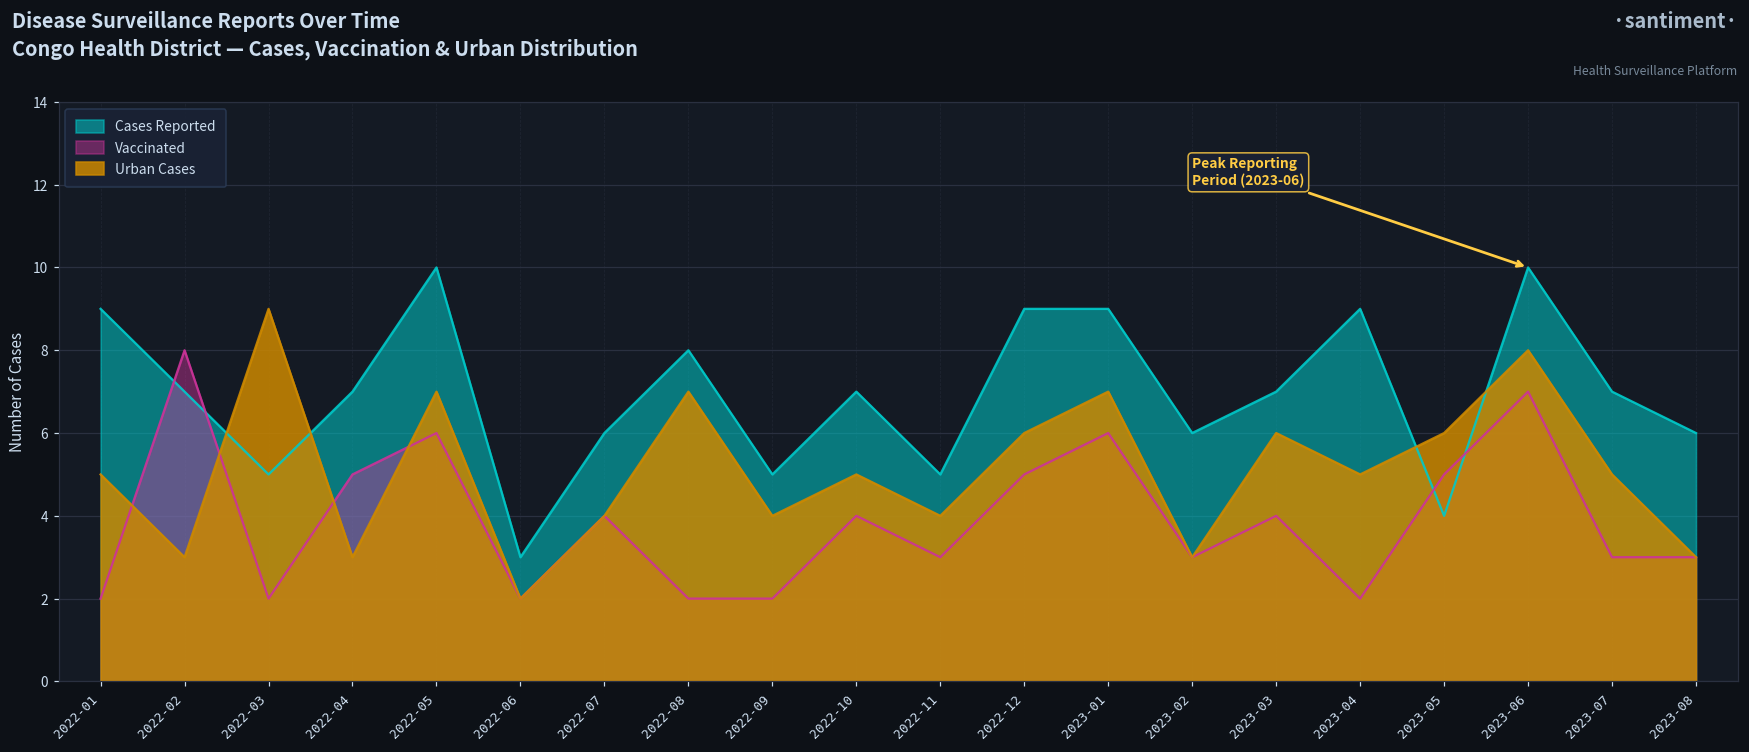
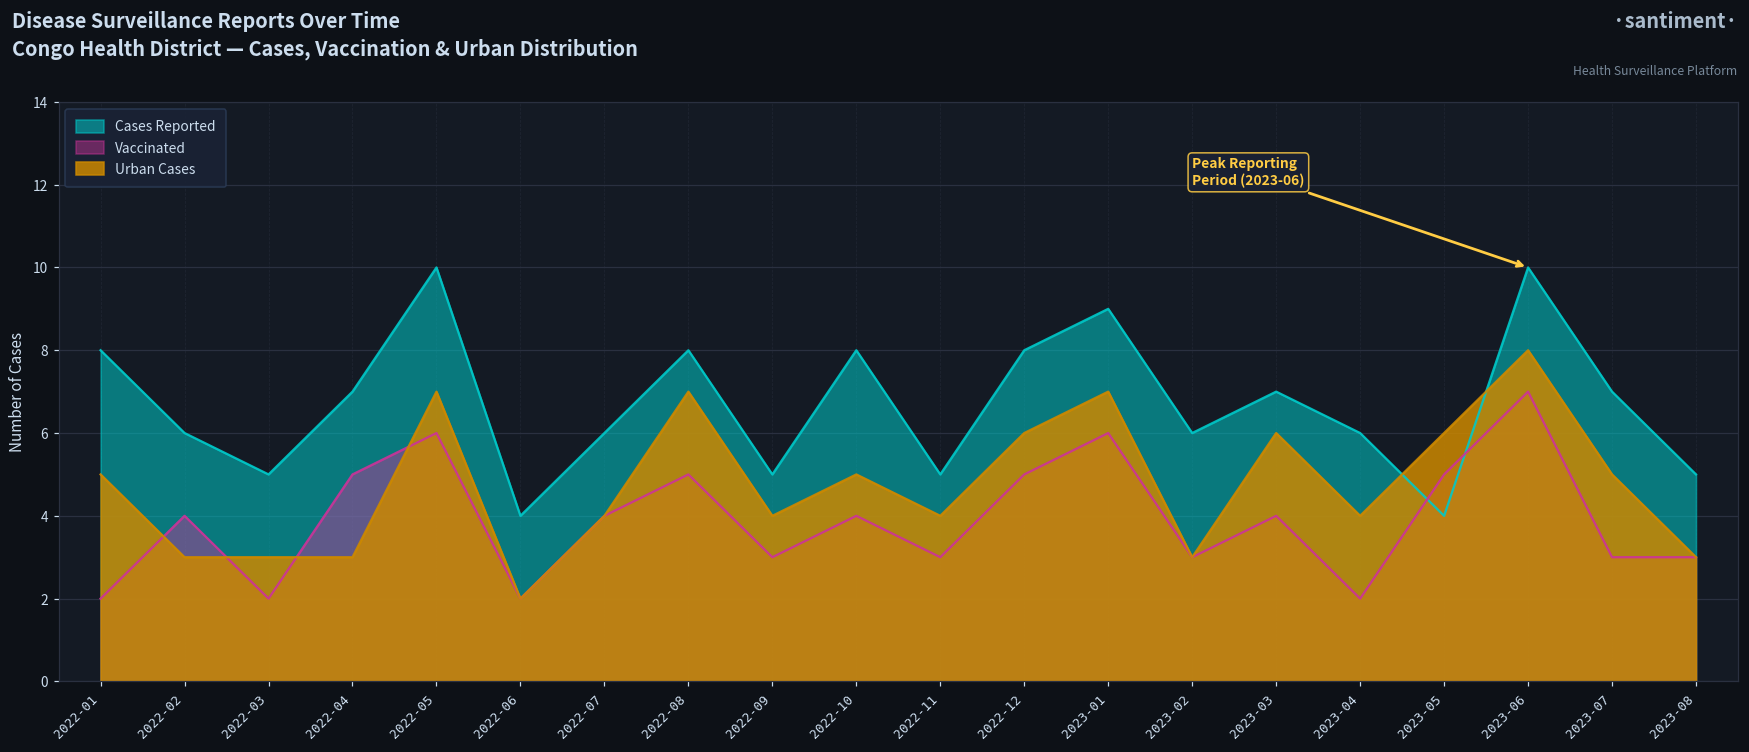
Cases Reported, 2022-01: 9 -> 8
Cases Reported, 2022-02: 7 -> 6
Vaccinated, 2022-02: 8 -> 4
Urban Cases, 2022-03: 9 -> 3
Cases Reported, 2022-06: 3 -> 4
Vaccinated, 2022-08: 2 -> 5
Vaccinated, 2022-09: 2 -> 3
Cases Reported, 2022-10: 7 -> 8
Cases Reported, 2022-12: 9 -> 8
Cases Reported, 2023-04: 9 -> 6
Urban Cases, 2023-04: 5 -> 4
Cases Reported, 2023-08: 6 -> 5
